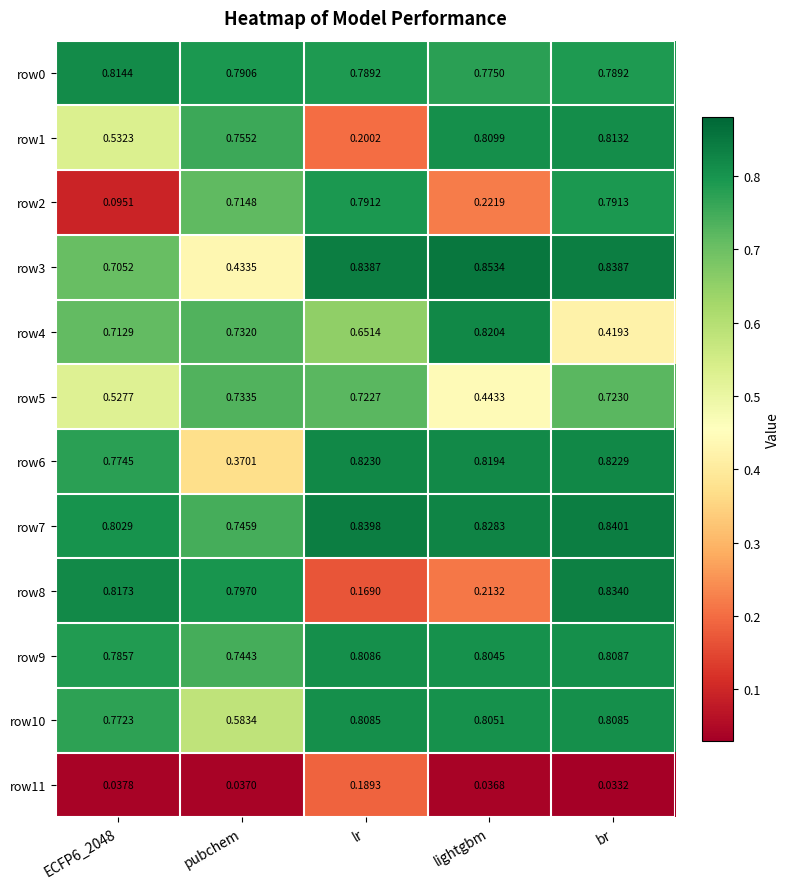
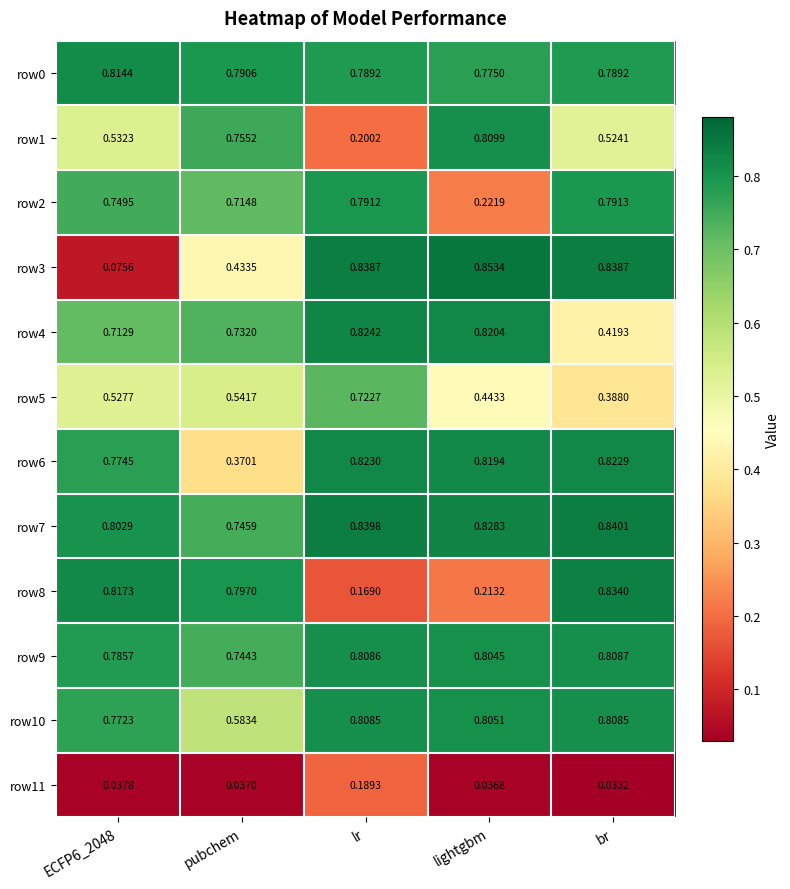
row1, br: 0.8132 -> 0.5241
row2, ECFP6_2048: 0.0951 -> 0.7495
row3, ECFP6_2048: 0.7052 -> 0.0756
row4, lr: 0.6514 -> 0.8242
row5, pubchem: 0.7335 -> 0.5417
row5, br: 0.7230 -> 0.3880
